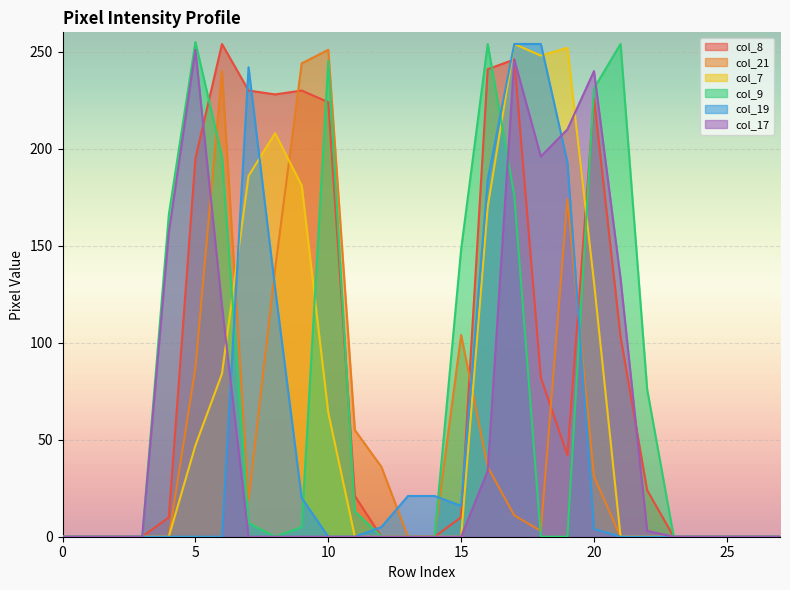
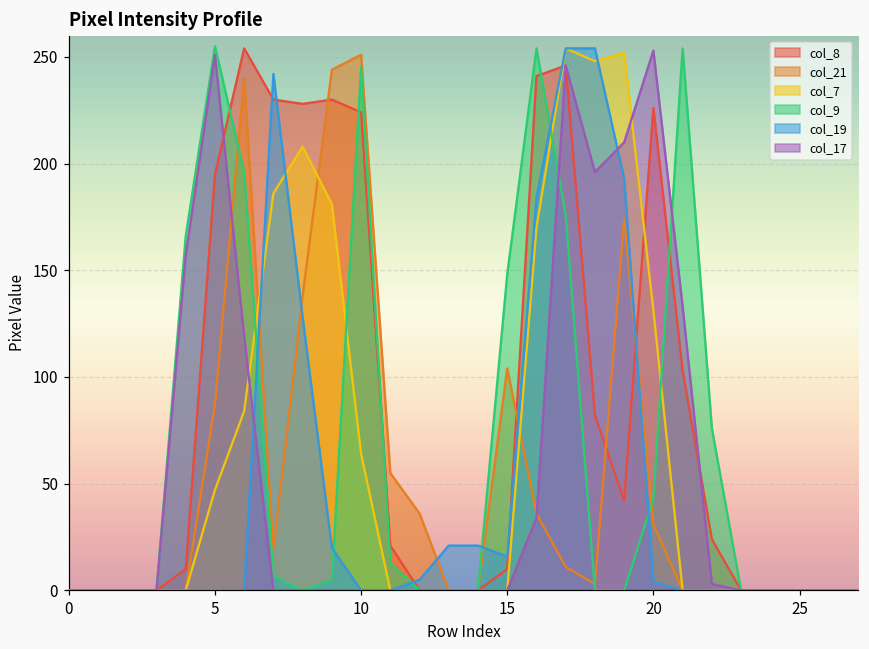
col_9, 20: 231 -> 43
col_17, 20: 240 -> 253
